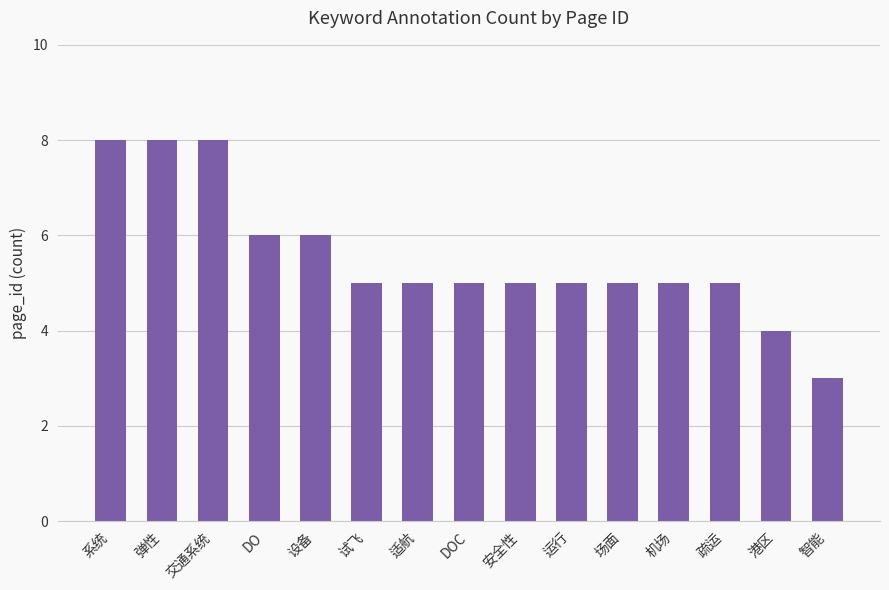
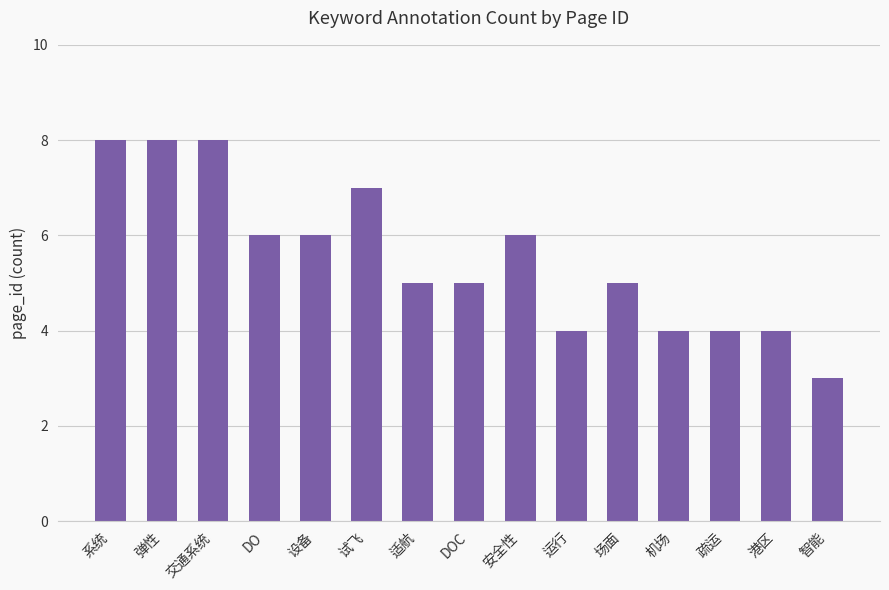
试飞: 5 -> 7
安全性: 5 -> 6
运行: 5 -> 4
机场: 5 -> 4
疏运: 5 -> 4
